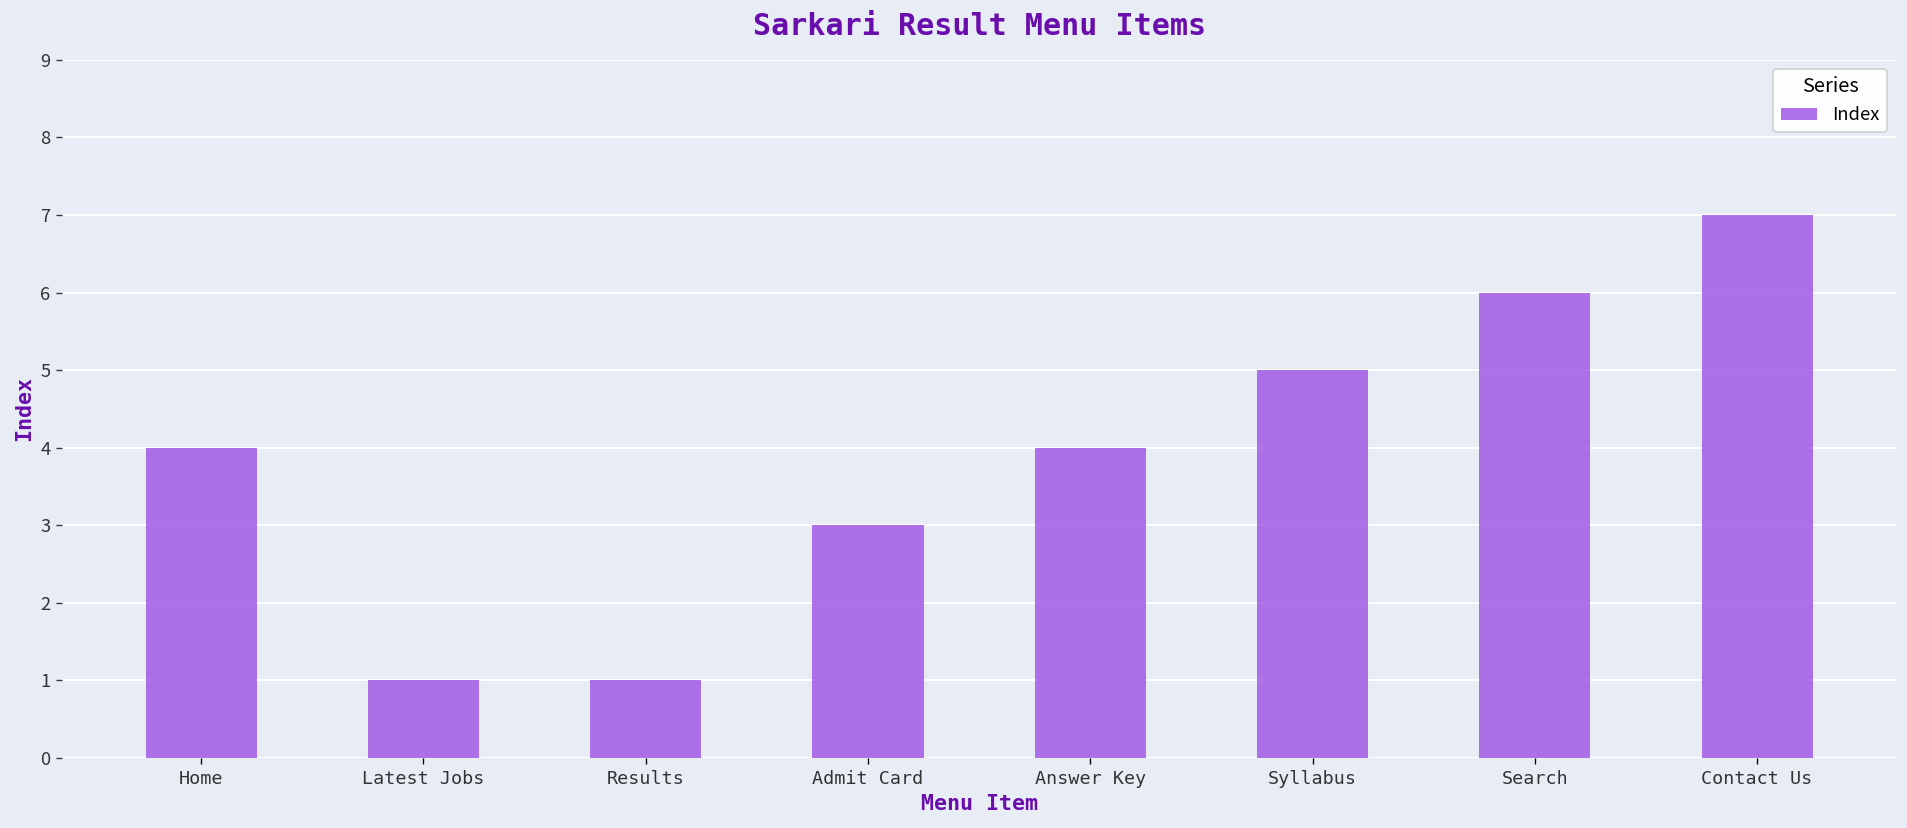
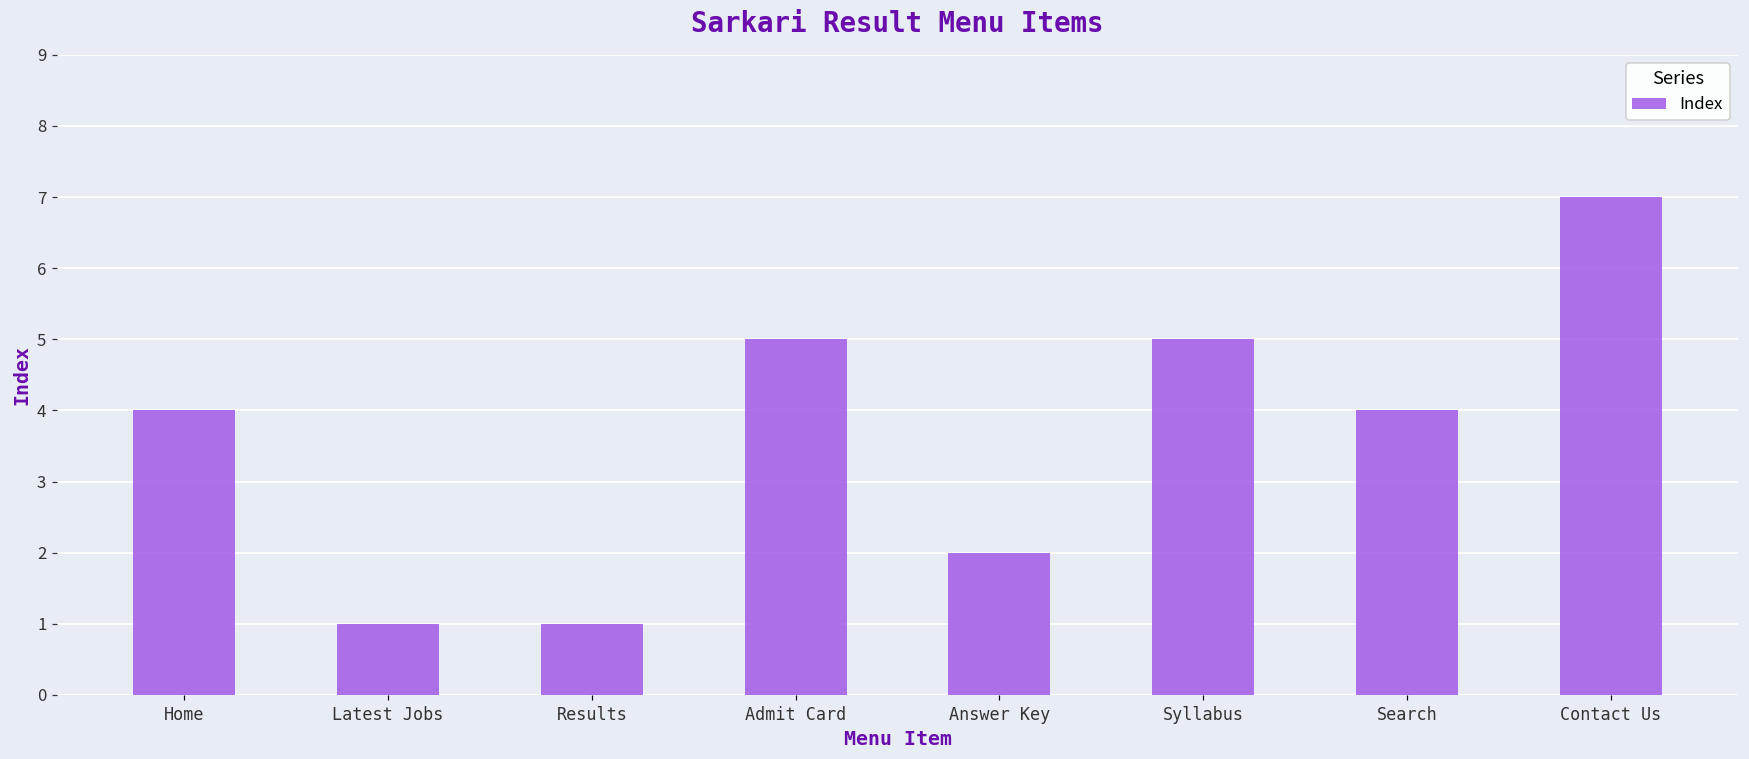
Admit Card: 3 -> 5
Answer Key: 4 -> 2
Search: 6 -> 4
